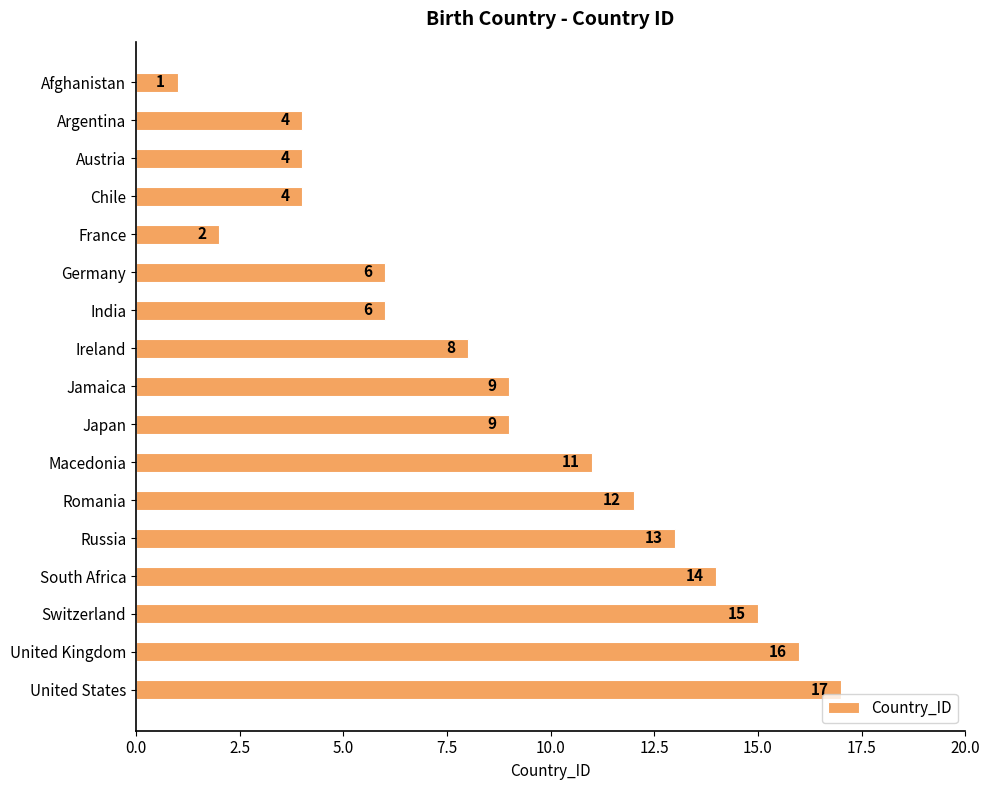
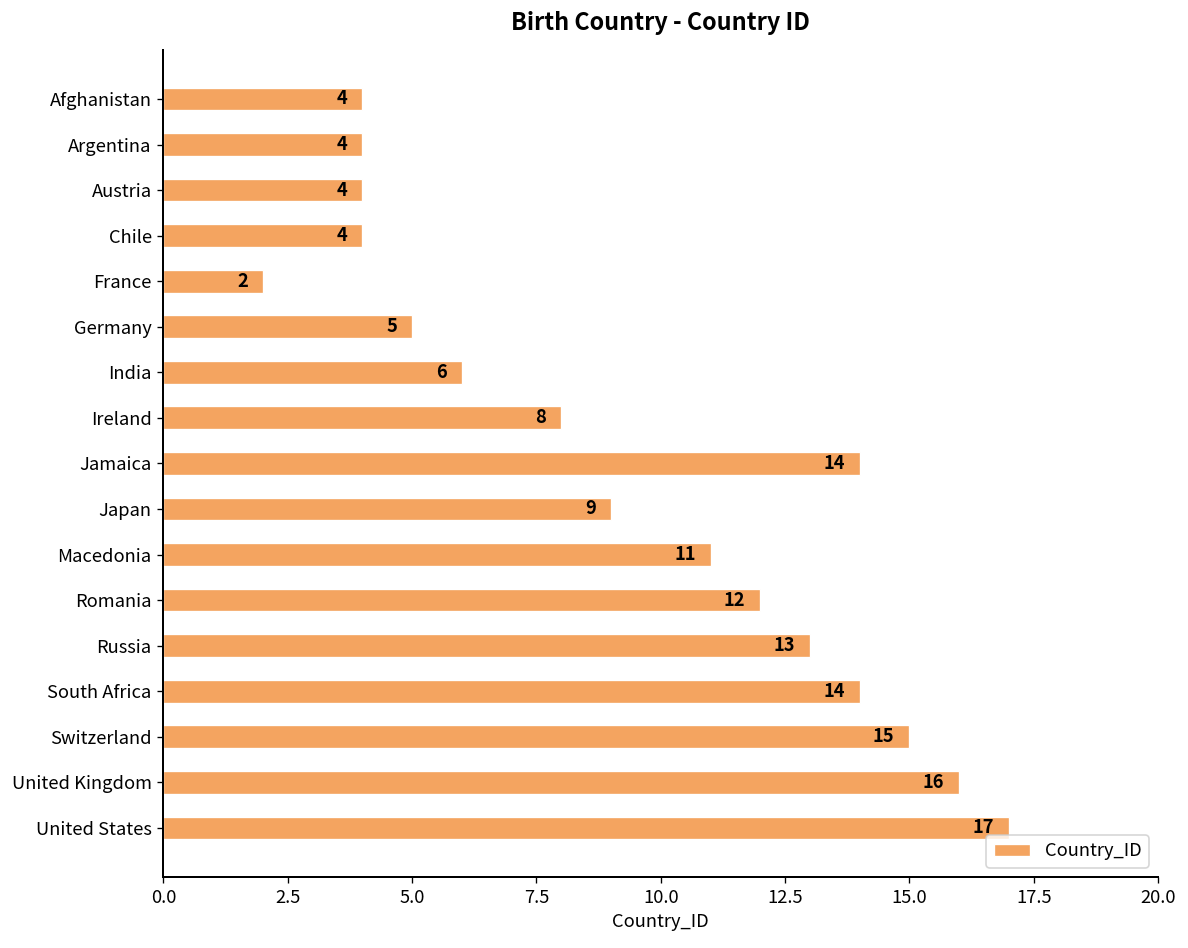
Afghanistan: 1 -> 4
Germany: 6 -> 5
Jamaica: 9 -> 14
